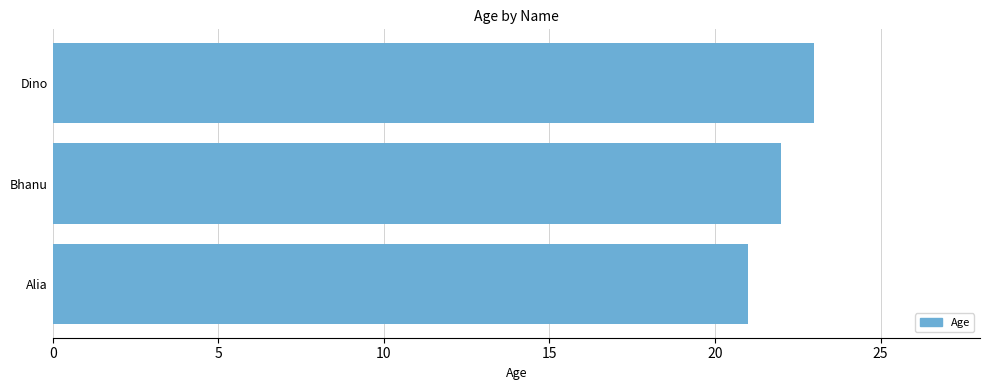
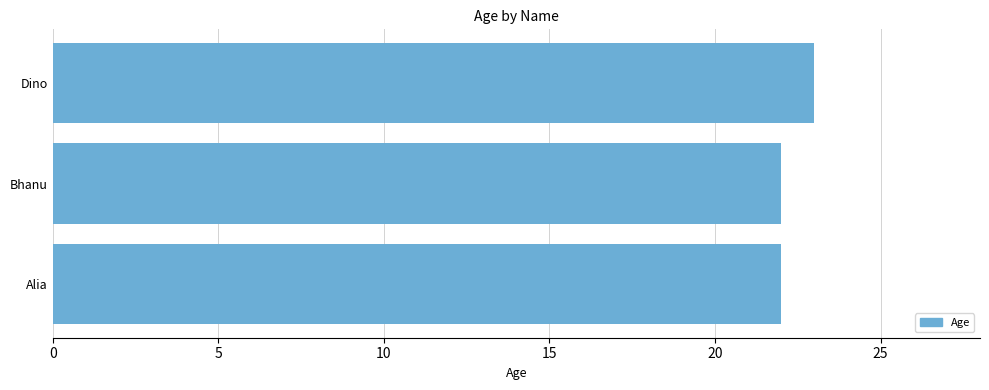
Alia: 21 -> 22
